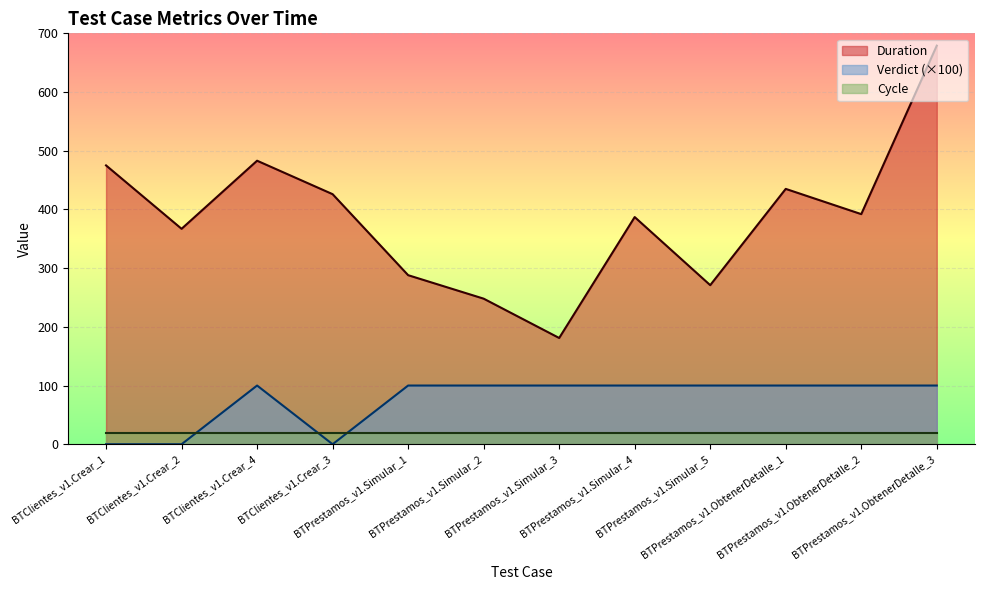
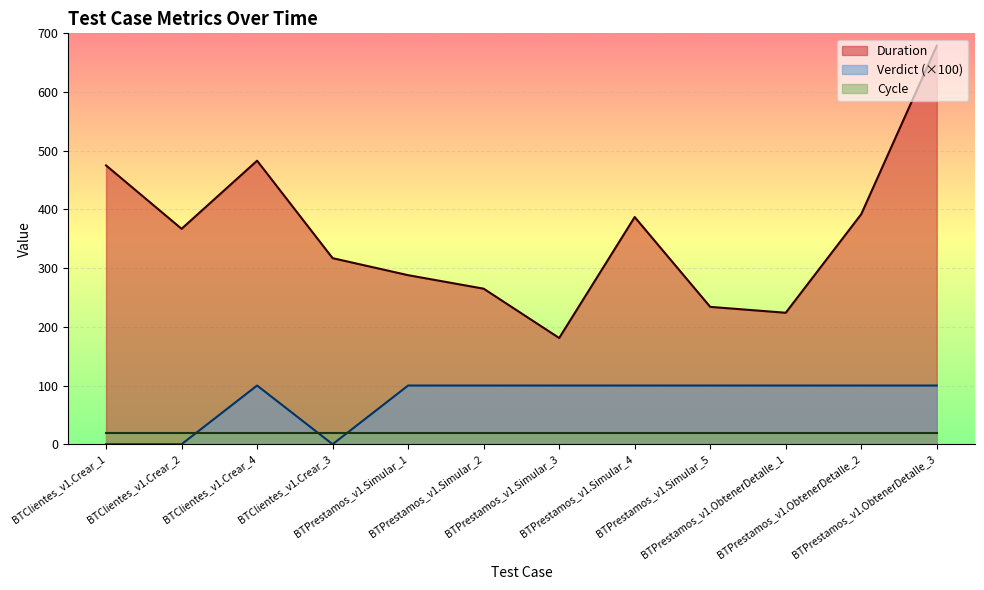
Duration, BTClientes_v1.Crear_3: 430 -> 320
Duration, BTPrestamos_v1.Simular_2: 250 -> 270
Duration, BTPrestamos_v1.Simular_5: 270 -> 230
Duration, BTPrestamos_v1.ObtenerDetalle_1: 440 -> 220
